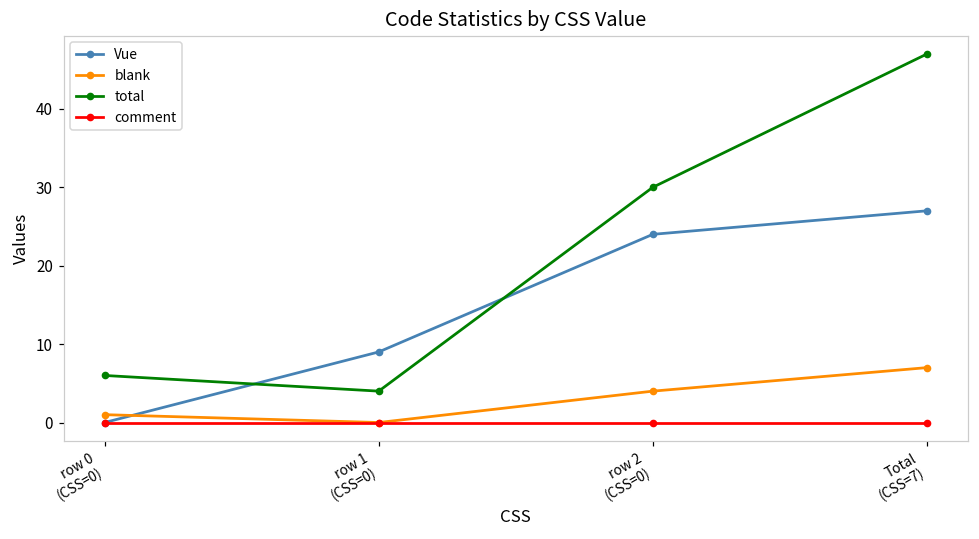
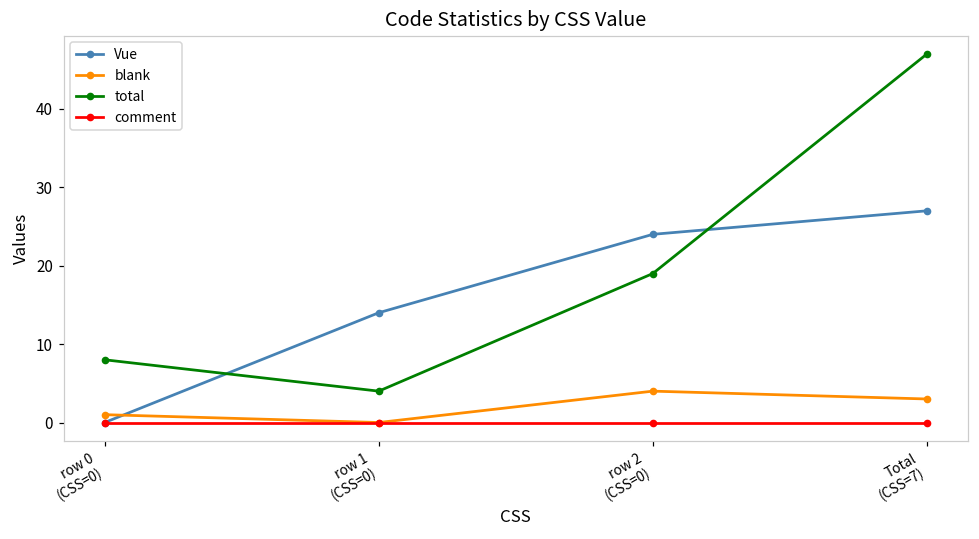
total, row 0 (CSS=0): 6 -> 8
Vue, row 1 (CSS=0): 9 -> 14
total, row 2 (CSS=0): 30 -> 19
blank, Total (CSS=7): 7 -> 3
